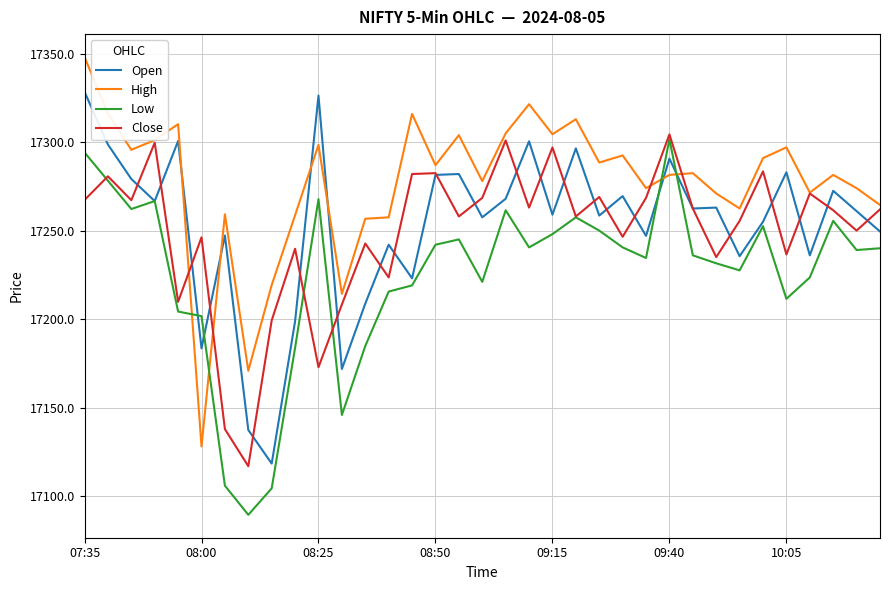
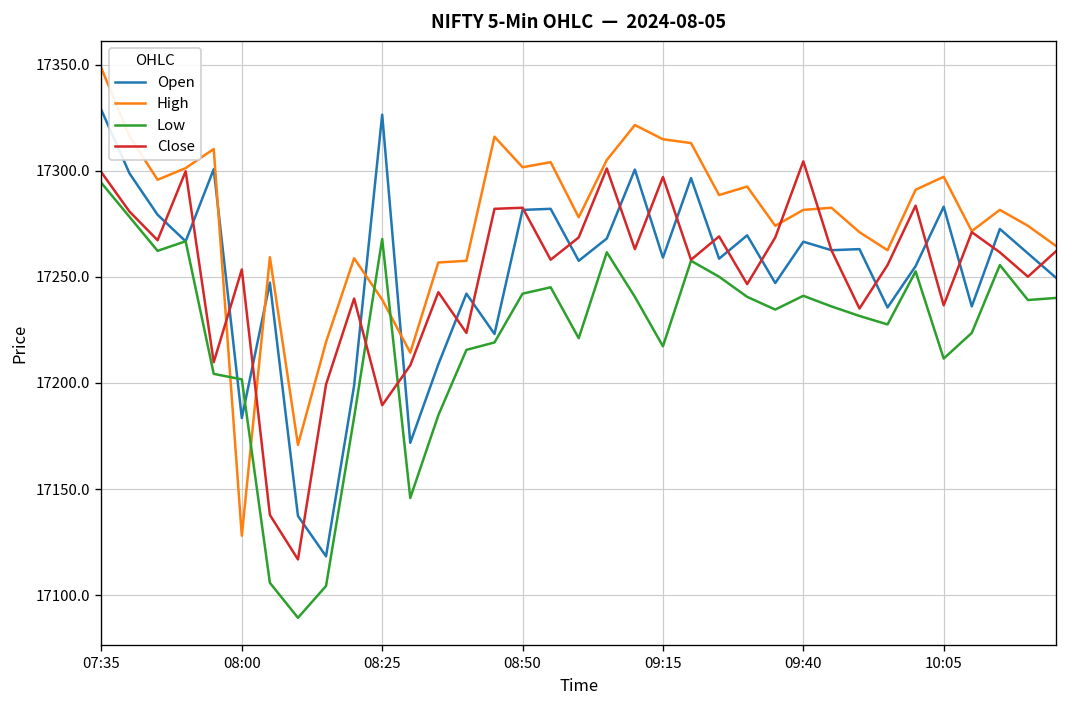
Close, 07:35: 17267 -> 17299
Close, 08:00: 17246 -> 17254
High, 08:25: 17299 -> 17239
Close, 08:25: 17173 -> 17190
High, 08:50: 17287 -> 17302
High, 09:15: 17305 -> 17315
Low, 09:15: 17248 -> 17217
Open, 09:40: 17291 -> 17267
Low, 09:40: 17302 -> 17241
